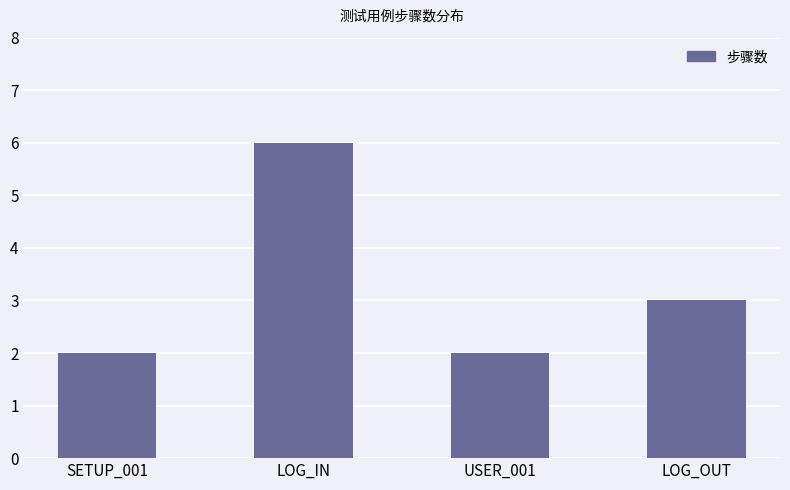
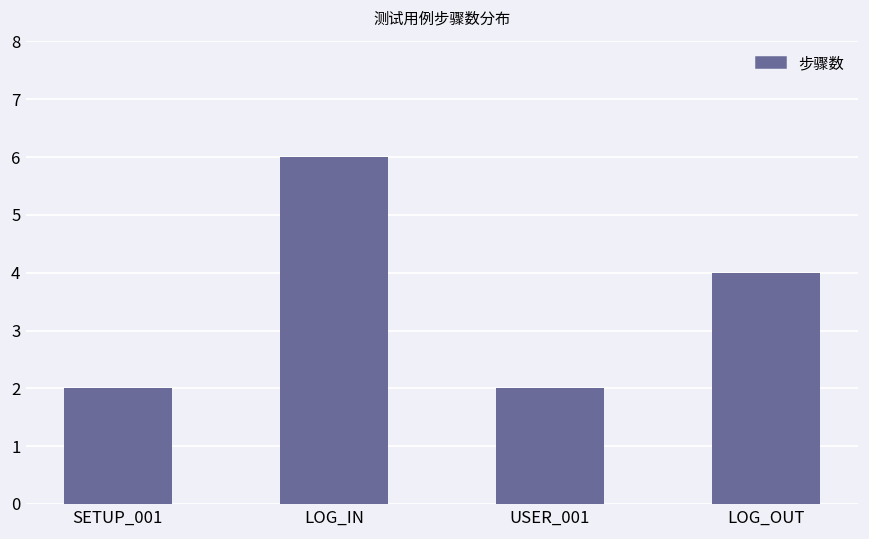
LOG_OUT: 3 -> 4
